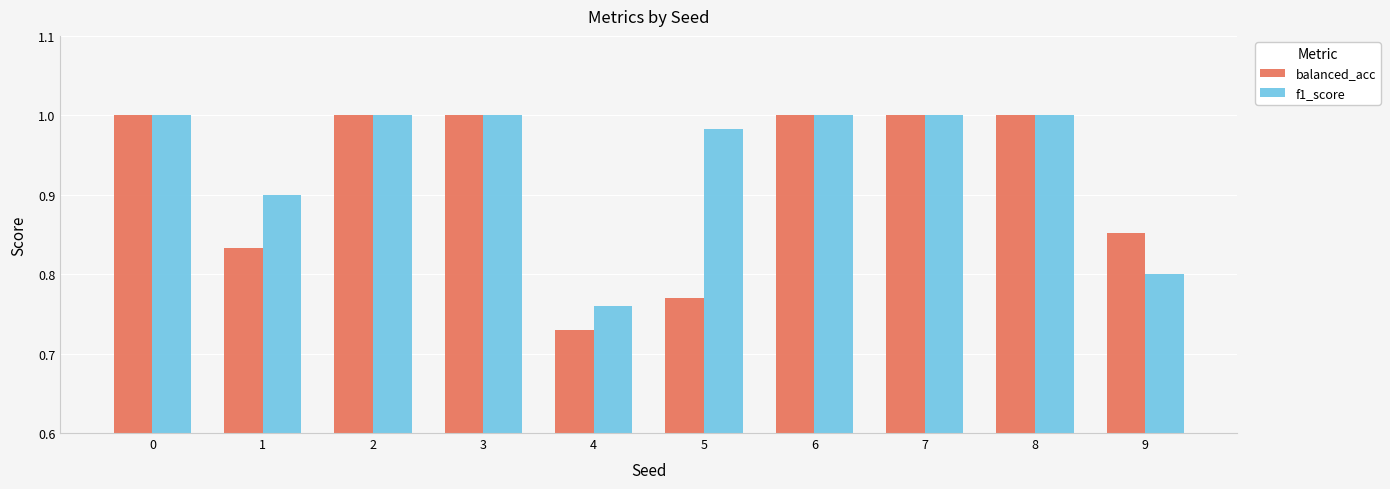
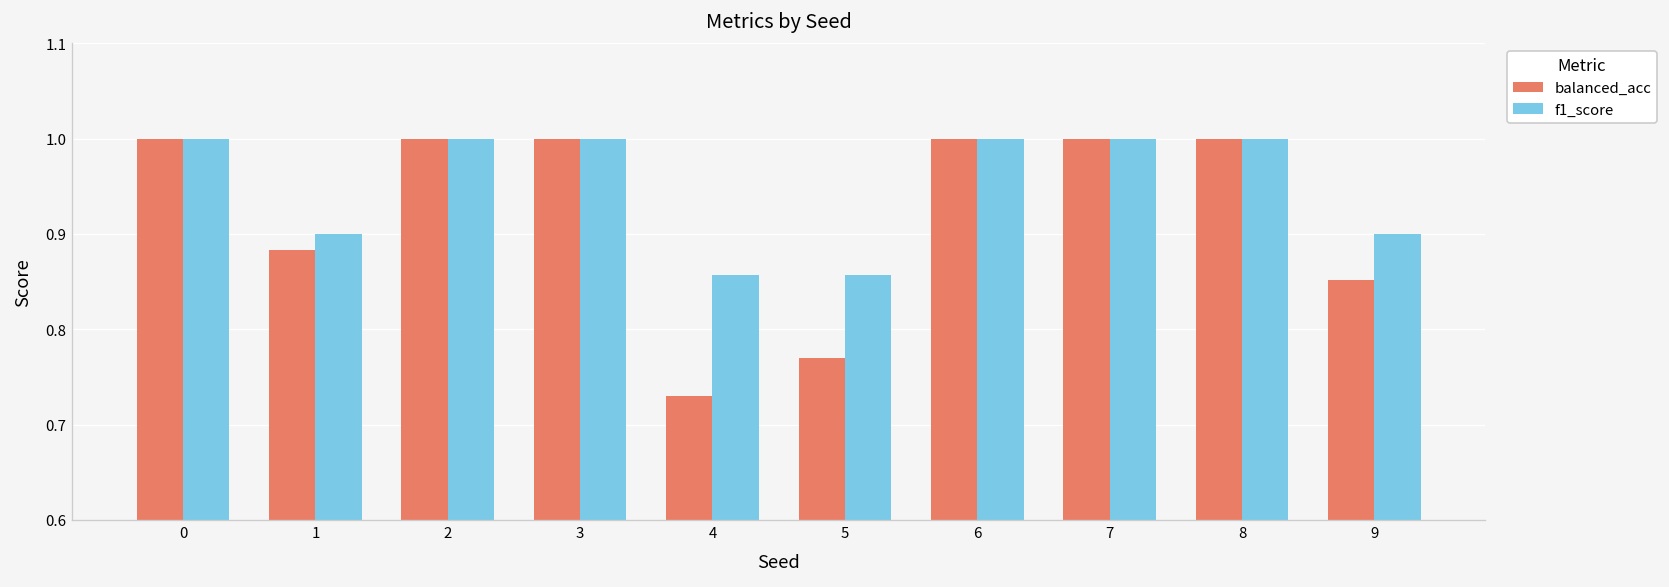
balanced_acc, 1: 0.83 -> 0.88
f1_score, 4: 0.76 -> 0.86
f1_score, 5: 0.98 -> 0.86
f1_score, 9: 0.8 -> 0.9
